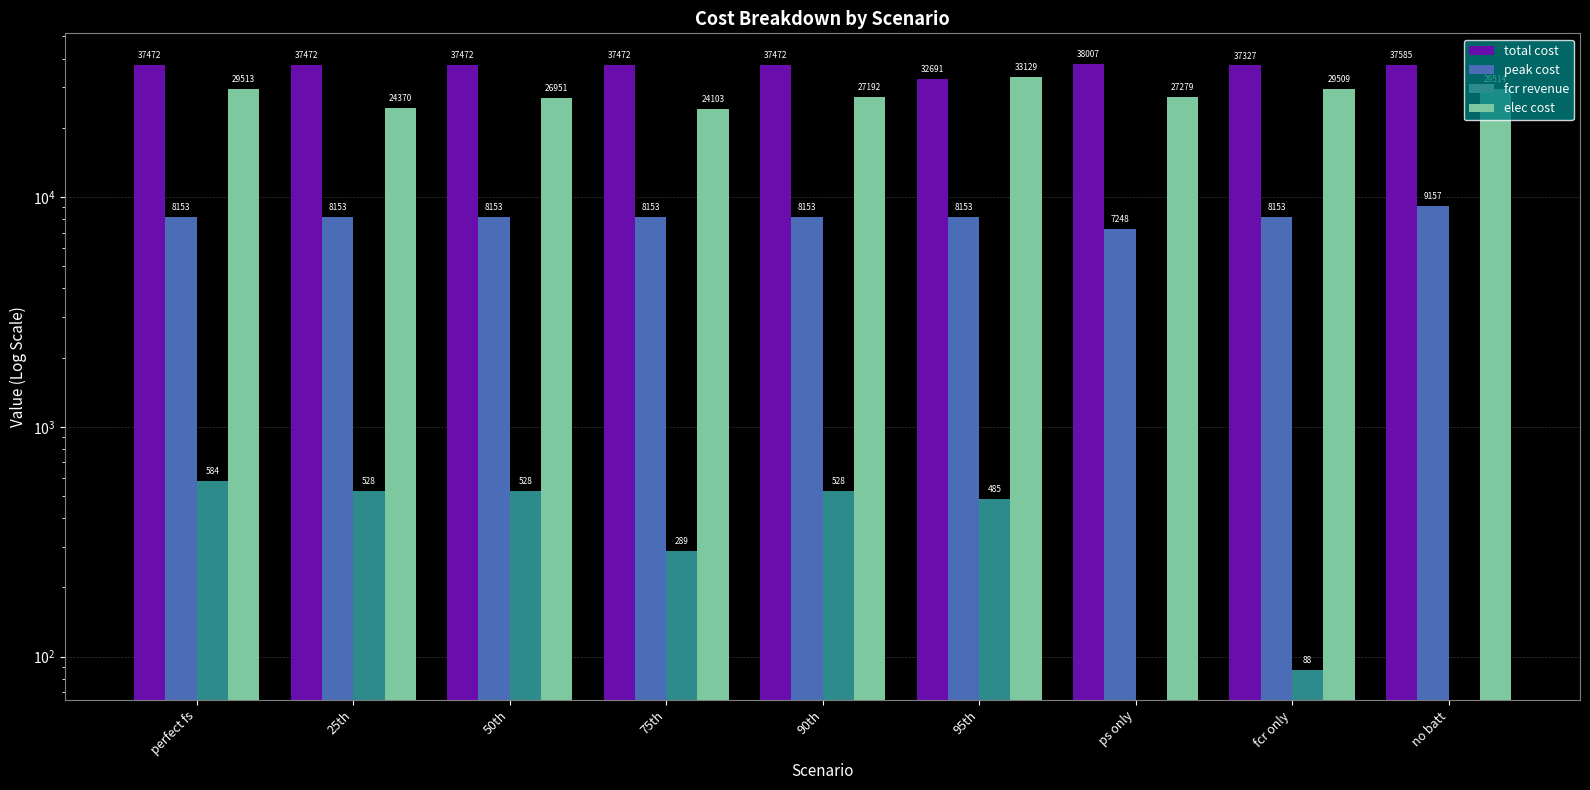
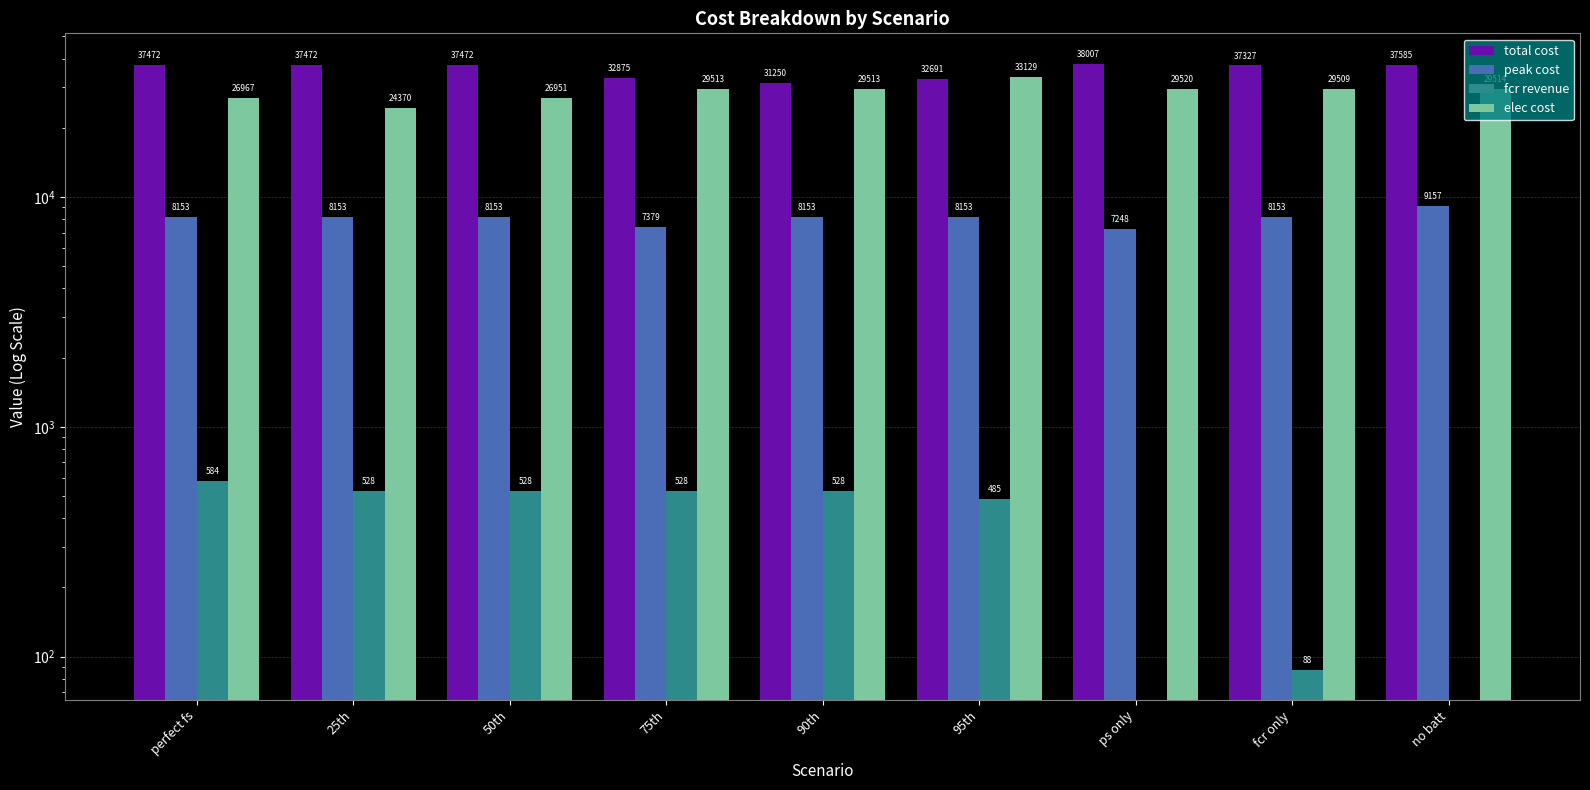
elec cost, perfect fs: 29513 -> 26967
total cost, 75th: 37472 -> 32875
peak cost, 75th: 8153 -> 7379
fcr revenue, 75th: 289 -> 528
elec cost, 75th: 24103 -> 29513
total cost, 90th: 37472 -> 31250
elec cost, 90th: 27192 -> 29513
elec cost, ps only: 27279 -> 29520
